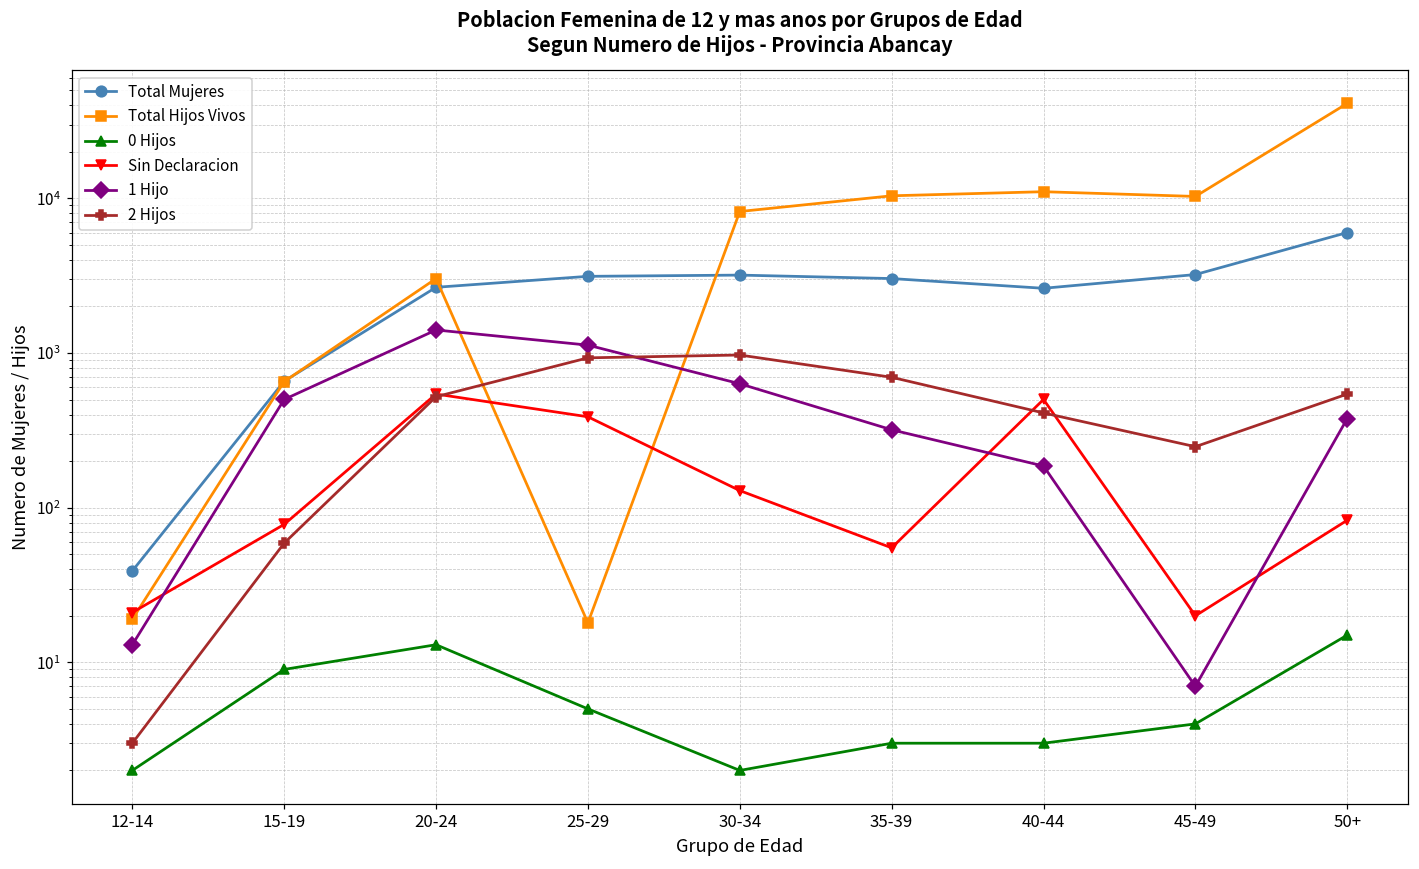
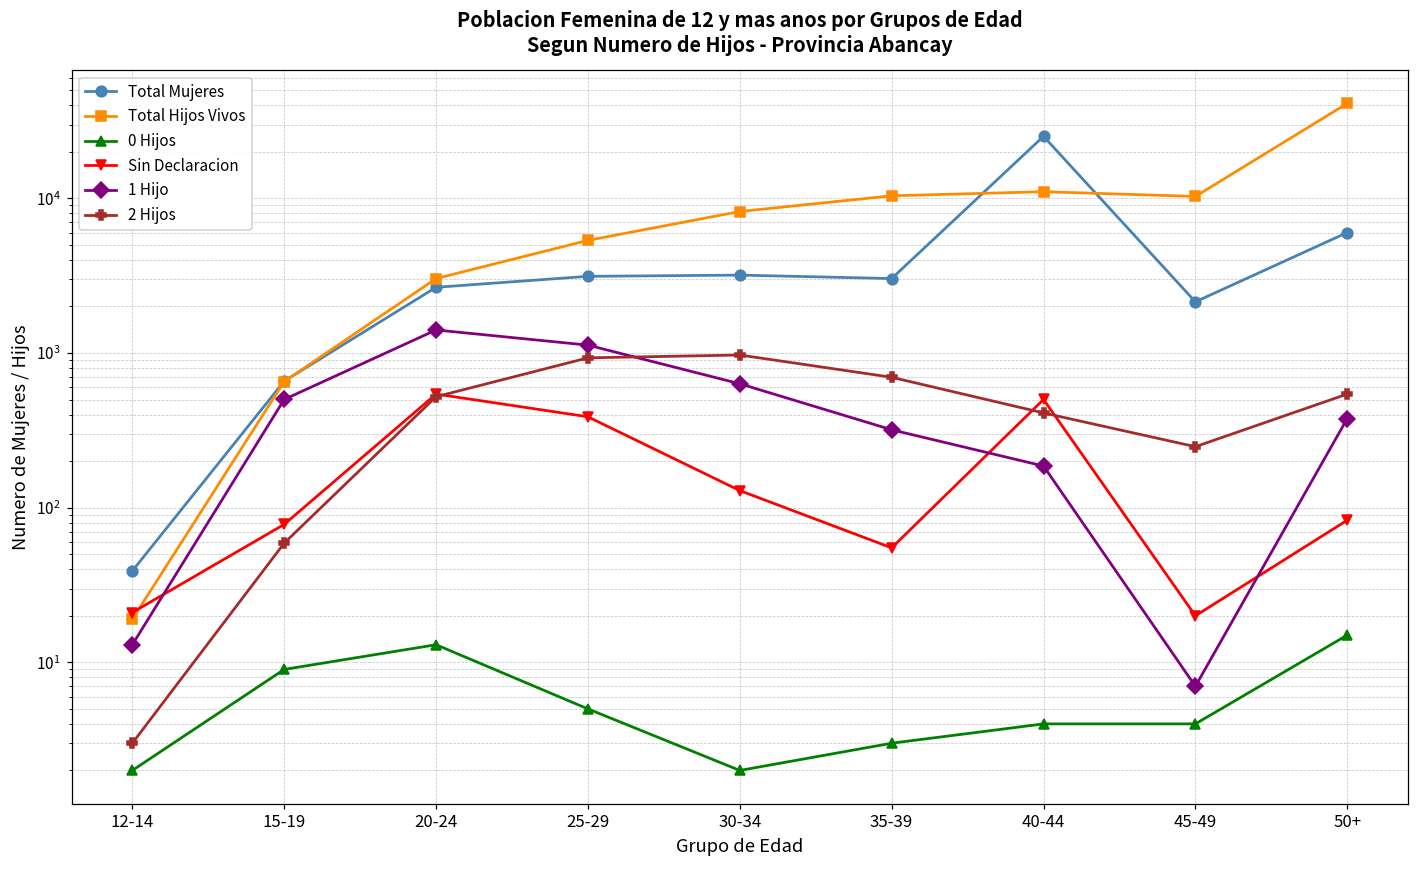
Total Hijos Vivos, 25-29: 18 -> 5400
Total Mujeres, 40-44: 2600 -> 25000
0 Hijos, 40-44: 3 -> 4
Total Mujeres, 45-49: 3200 -> 2100
